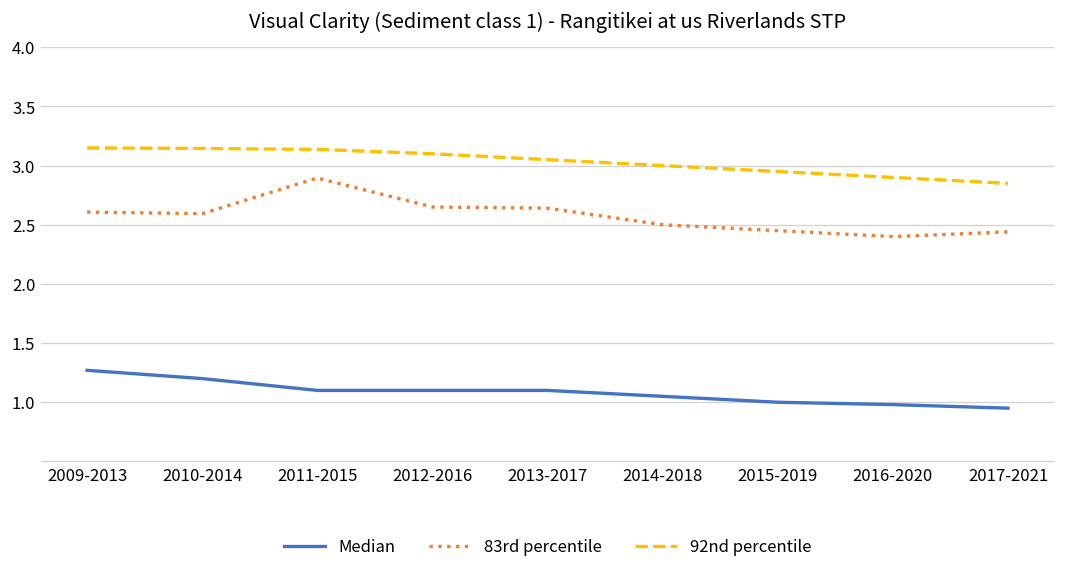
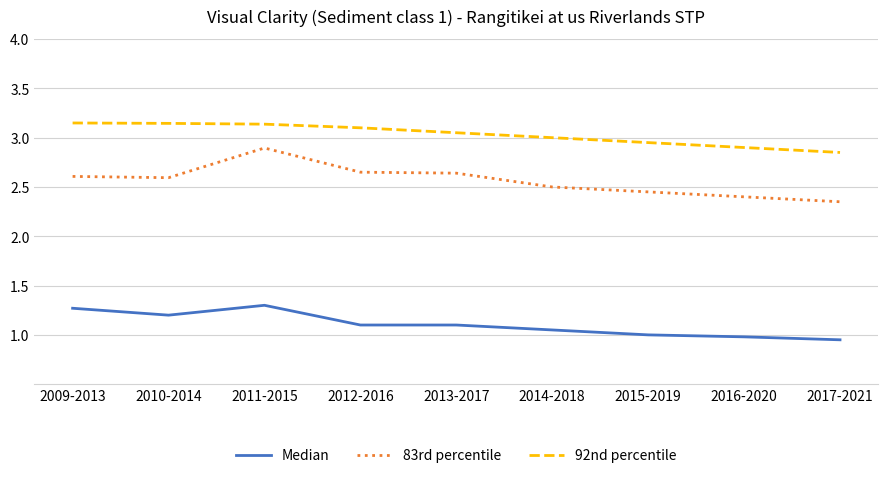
Median, 2011-2015: 1.1 -> 1.3
83rd percentile, 2017-2021: 2.44 -> 2.35
